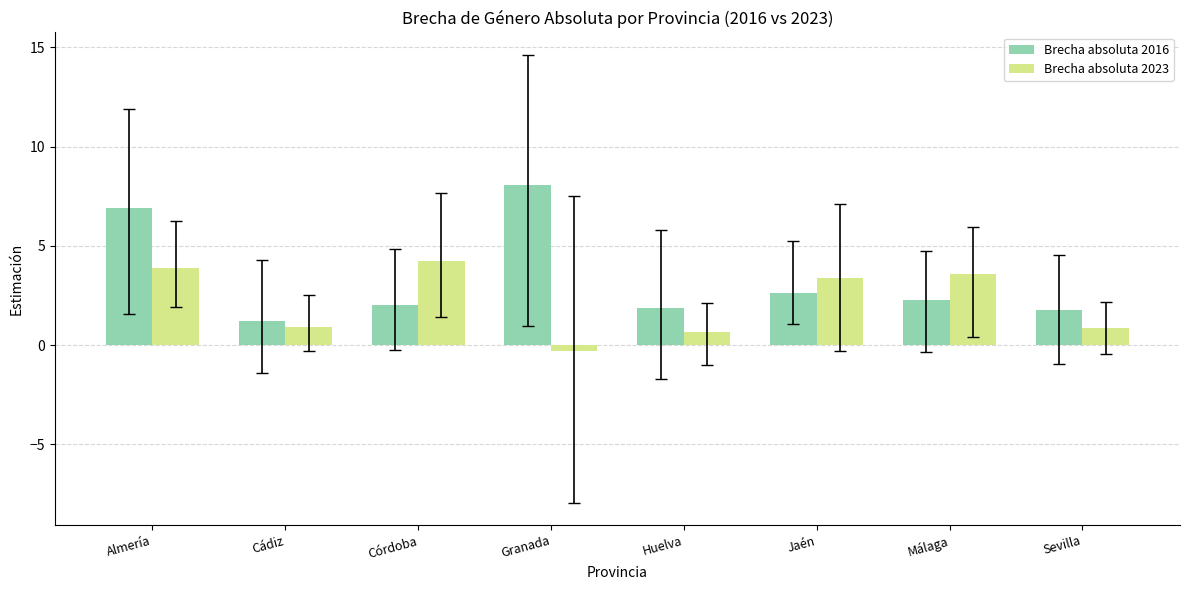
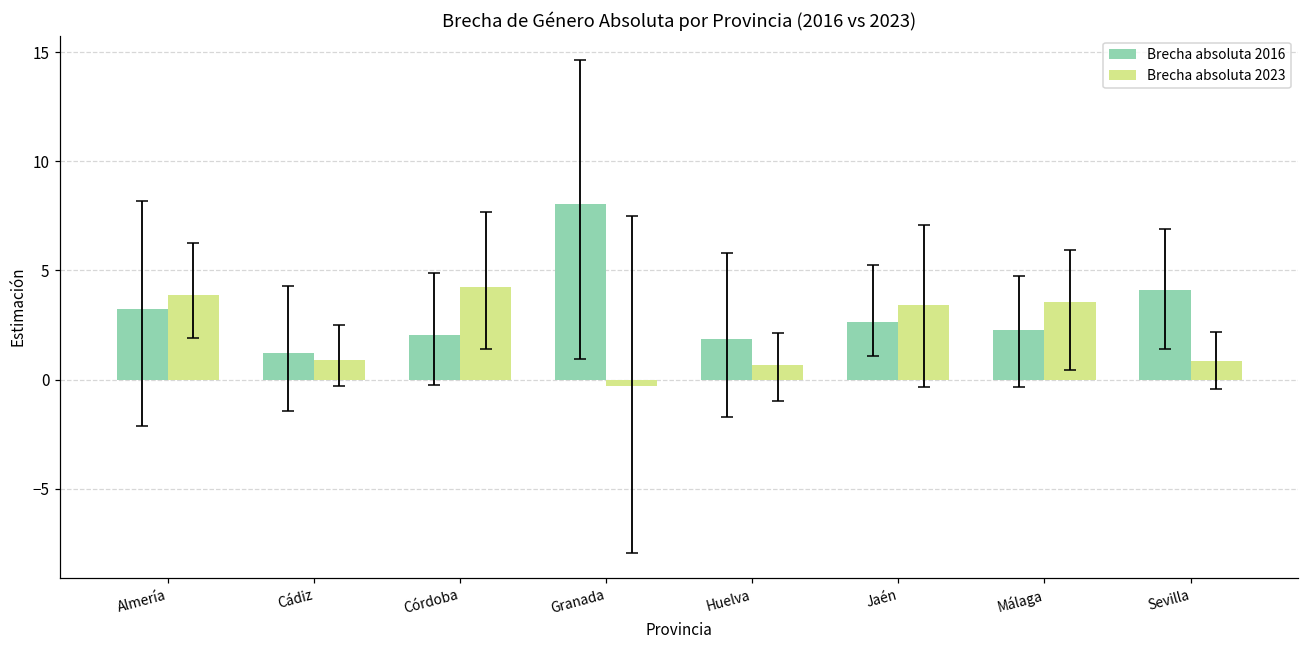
Brecha absoluta 2016, Almería: 6.9 -> 3.2
Brecha absoluta 2016, Sevilla: 1.8 -> 4.1
